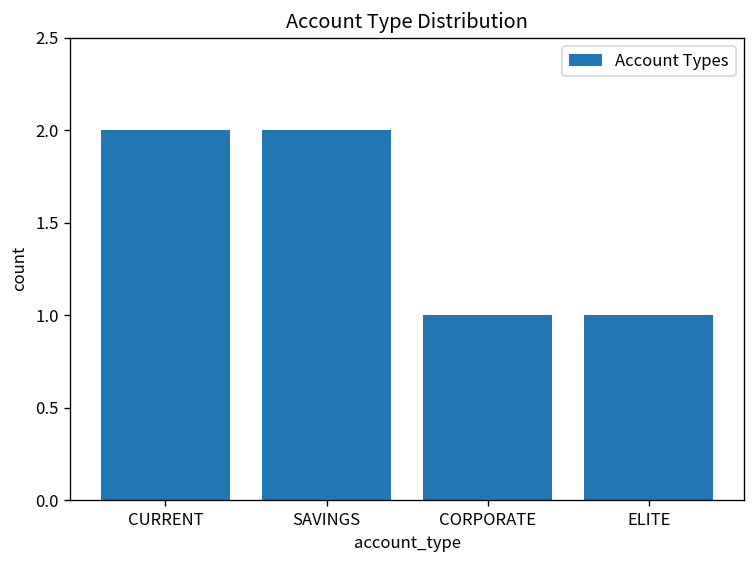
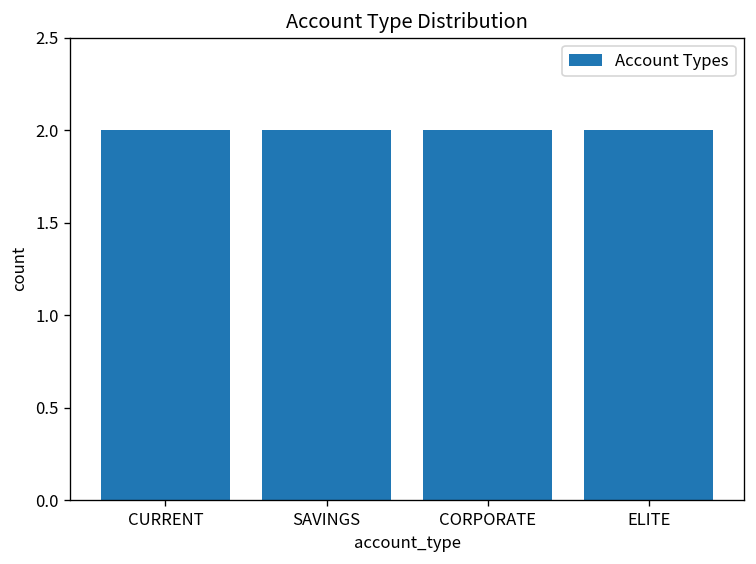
CORPORATE: 1 -> 2
ELITE: 1 -> 2
